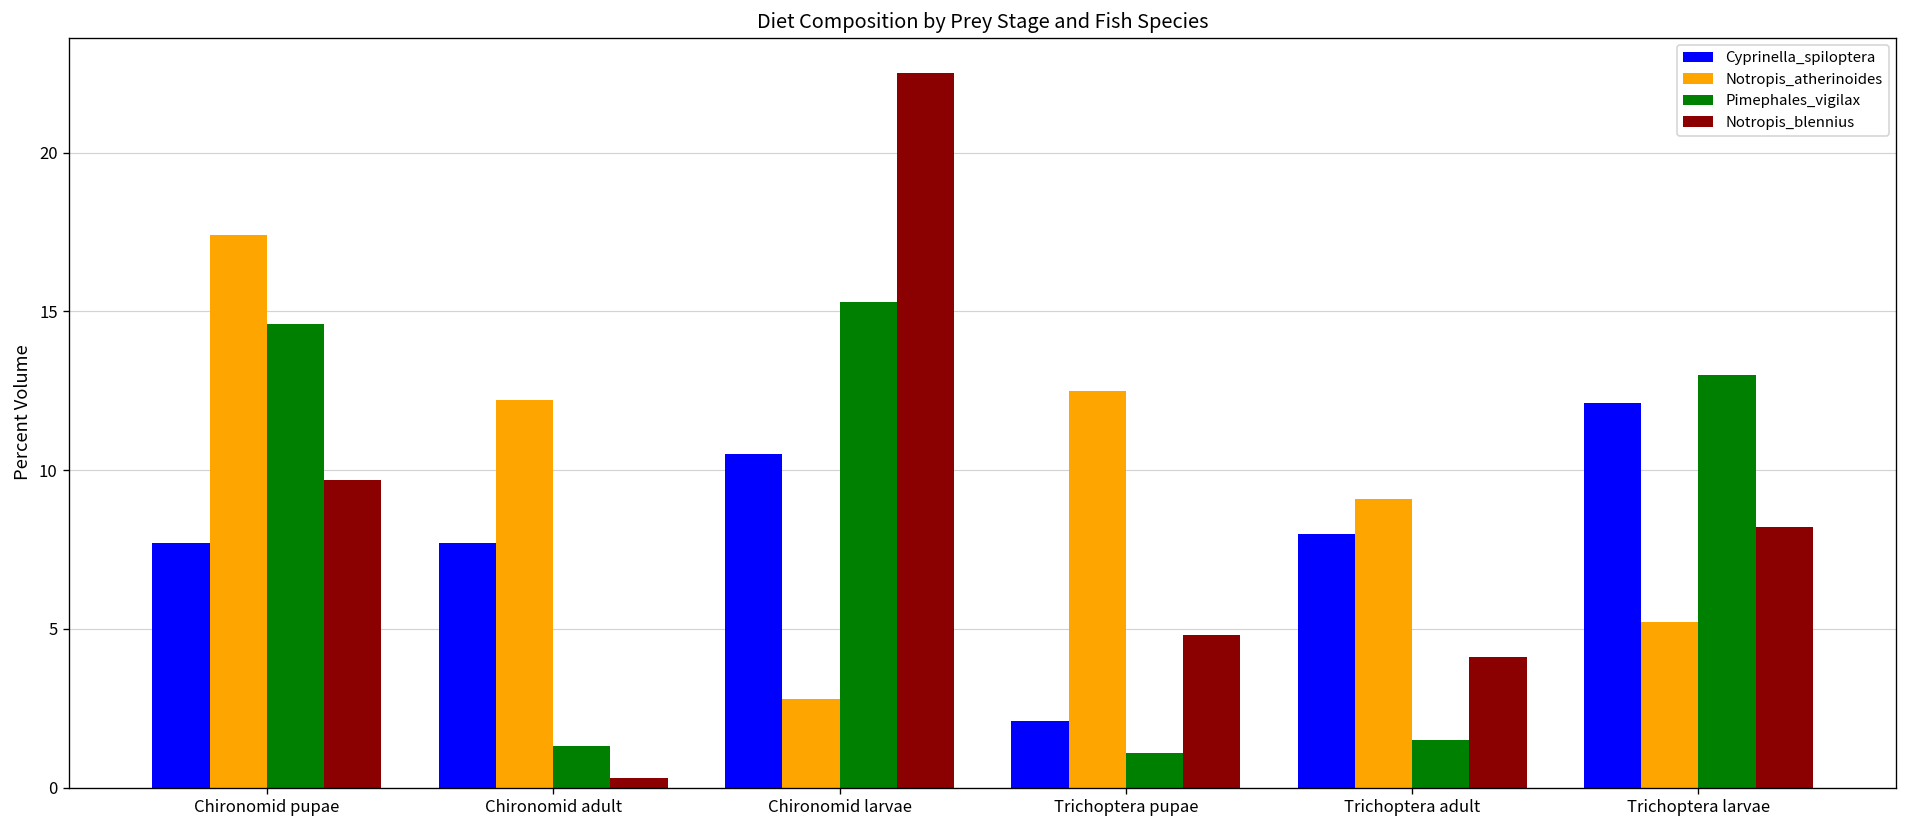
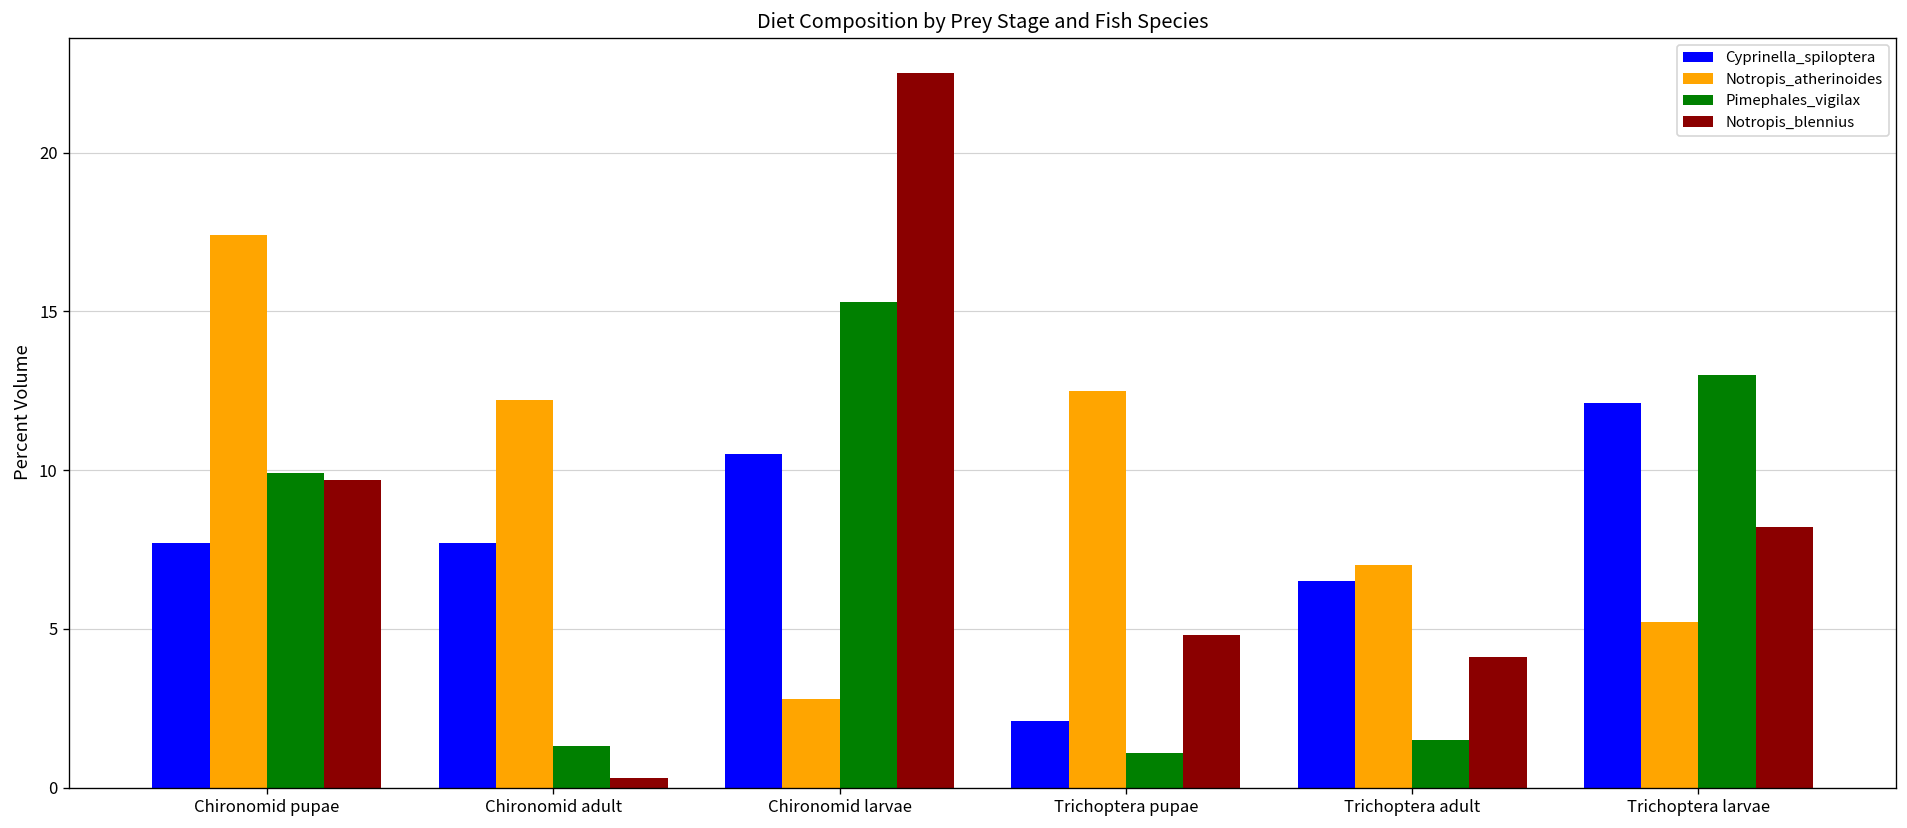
Pimephales_vigilax, Chironomid pupae: 14.6 -> 9.9
Cyprinella_spiloptera, Trichoptera adult: 8.0 -> 6.5
Notropis_atherinoides, Trichoptera adult: 9.1 -> 7.0
